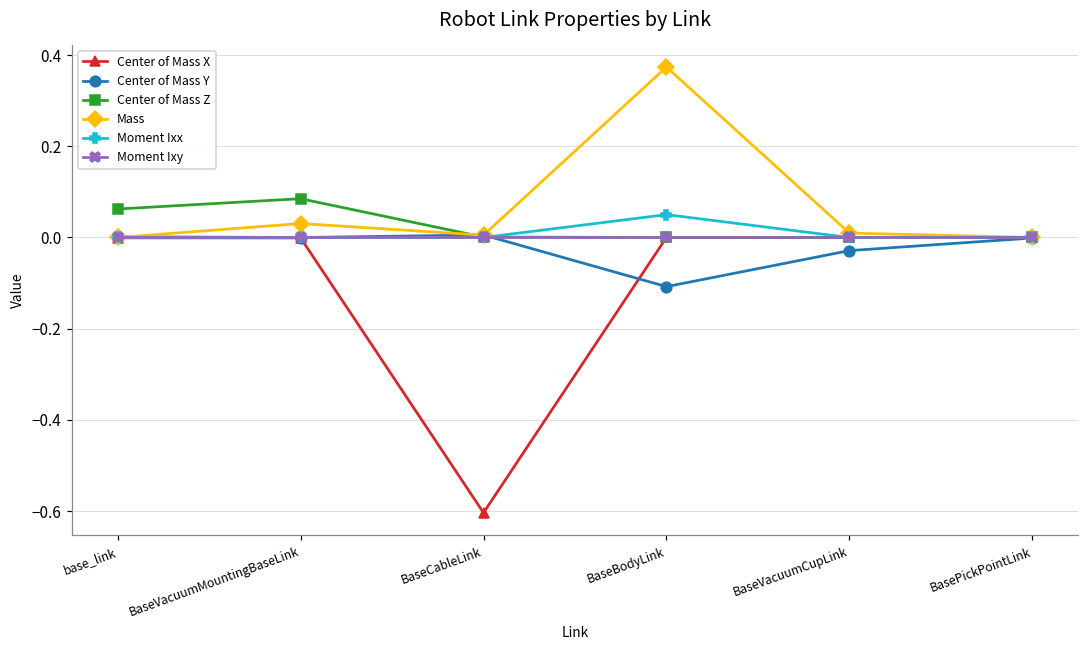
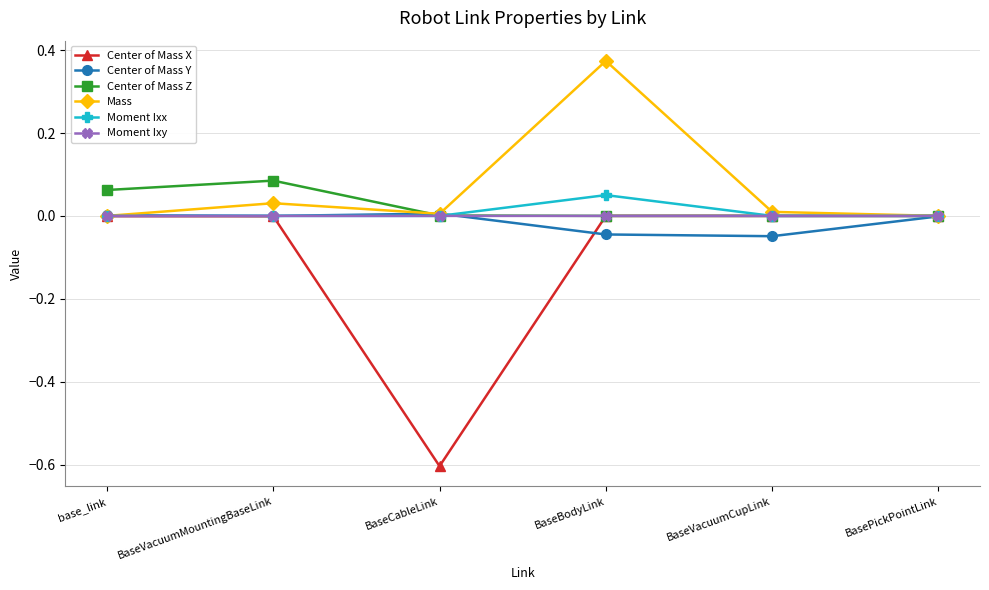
Center of Mass Y, BaseBodyLink: -0.11 -> -0.04
Center of Mass Y, BaseVacuumCupLink: -0.03 -> -0.05
